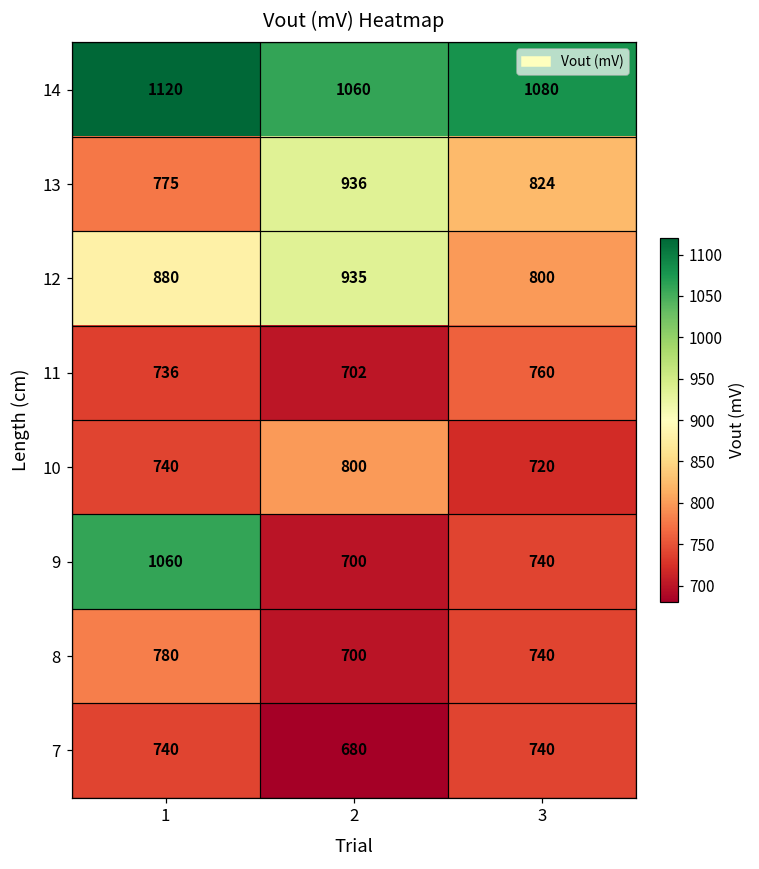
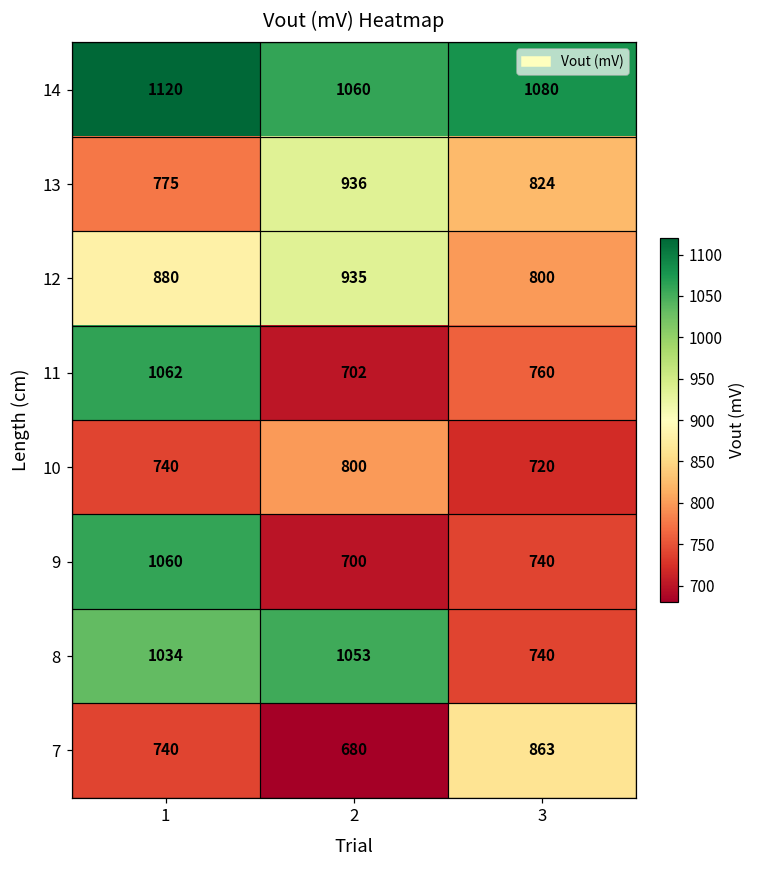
11, 1: 736 -> 1062
8, 1: 780 -> 1034
8, 2: 700 -> 1053
7, 3: 740 -> 863
